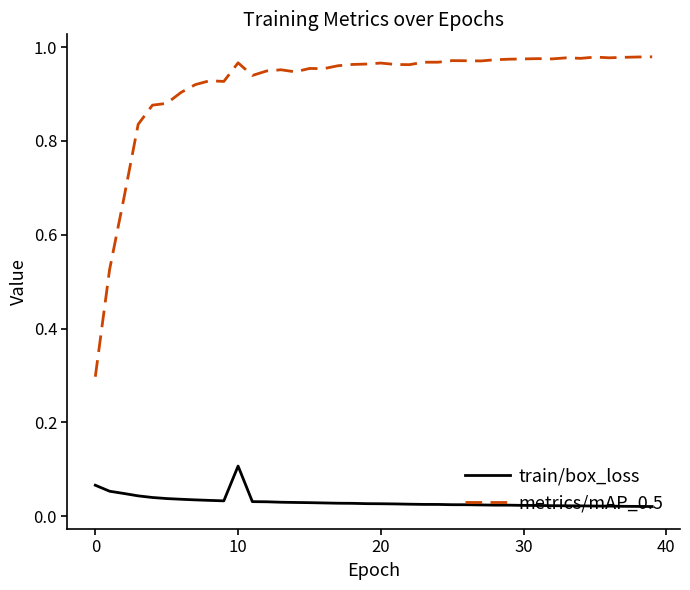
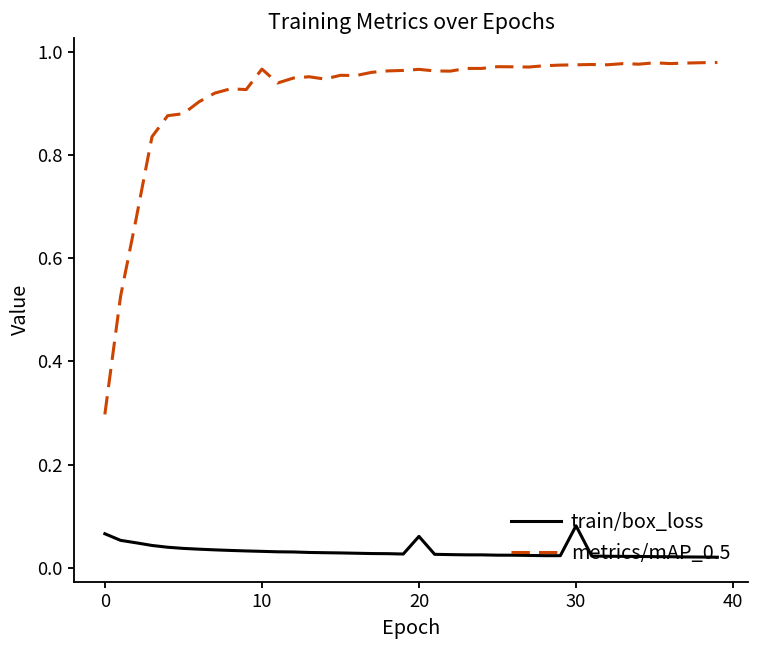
train/box_loss, 10: 0.11 -> 0.03
train/box_loss, 20: 0.03 -> 0.06
train/box_loss, 30: 0.02 -> 0.08
